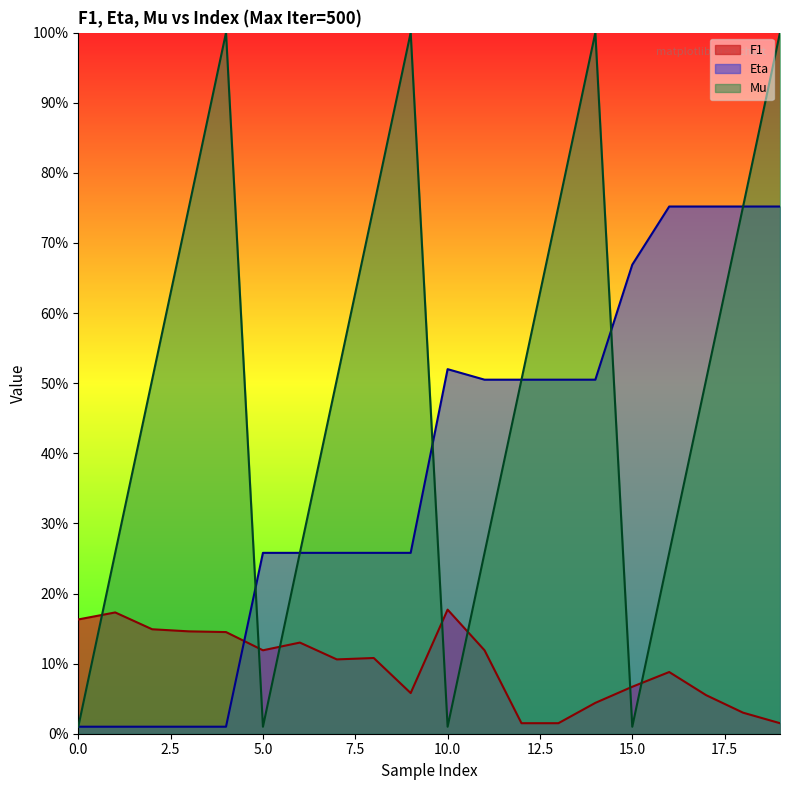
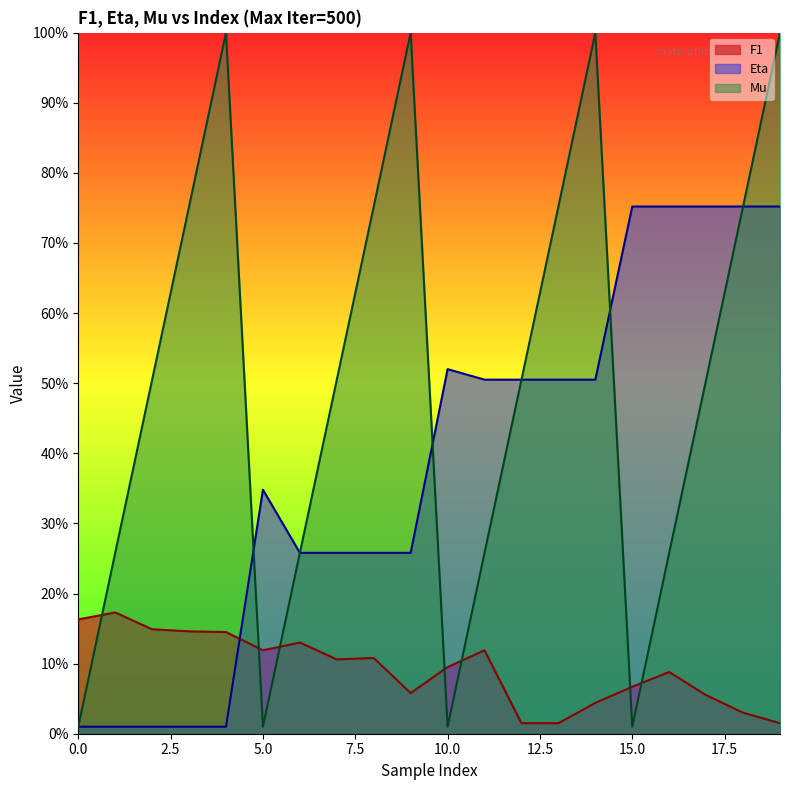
Eta, 5.0: 26% -> 35%
F1, 10.0: 18% -> 10%
Eta, 15.0: 67% -> 75%
